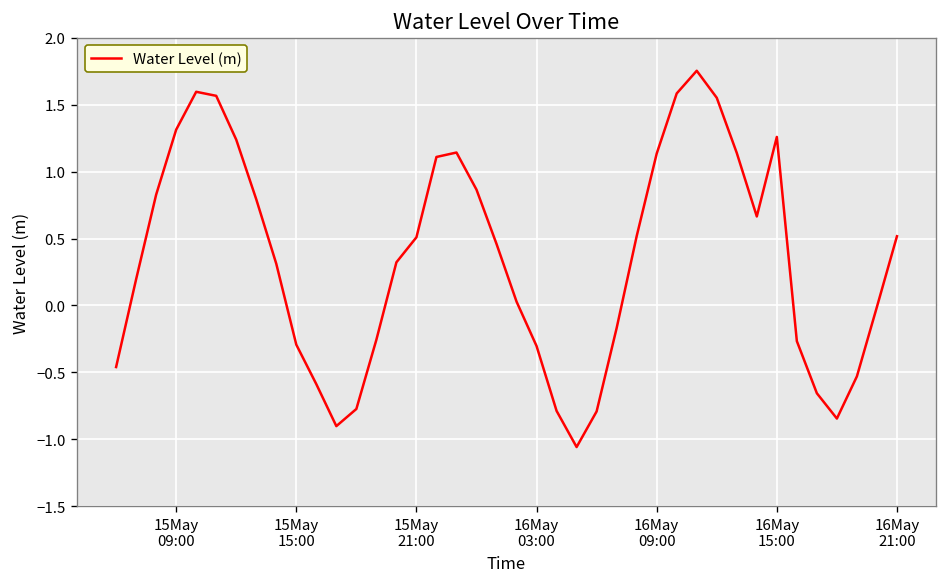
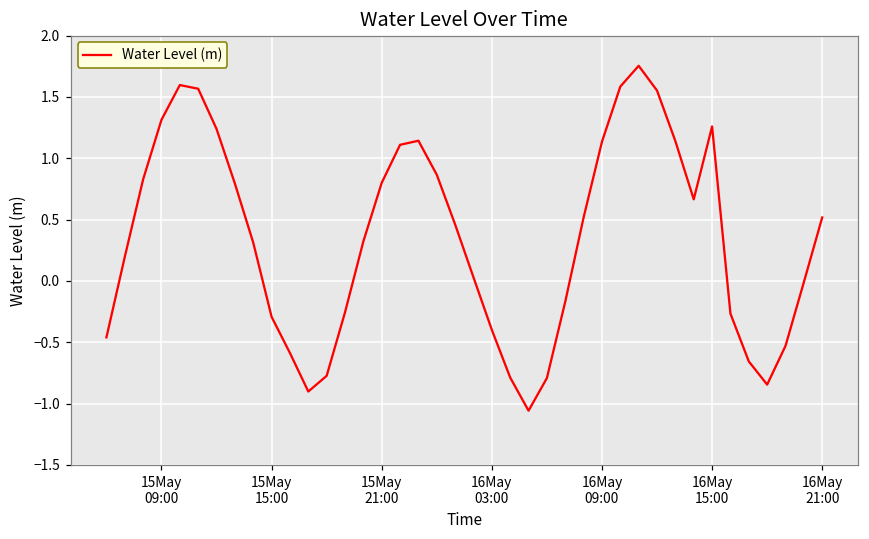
15May 21:00: 0.51 -> 0.80
16May 03:00: -0.30 -> -0.40
